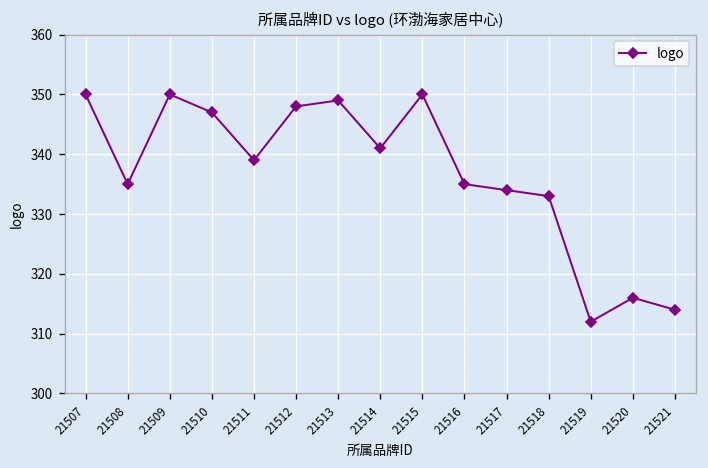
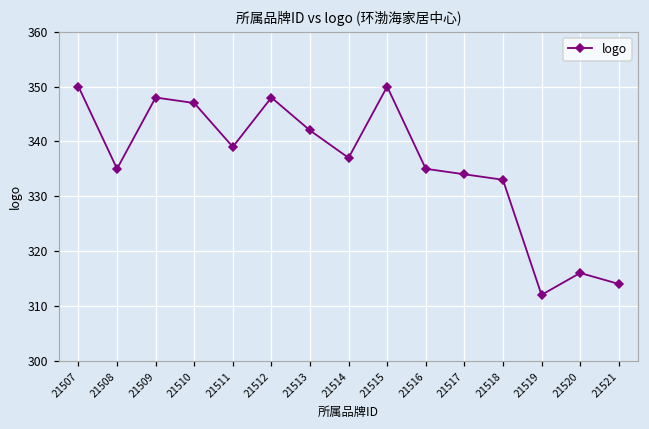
21509: 350 -> 348
21513: 349 -> 342
21514: 341 -> 337
